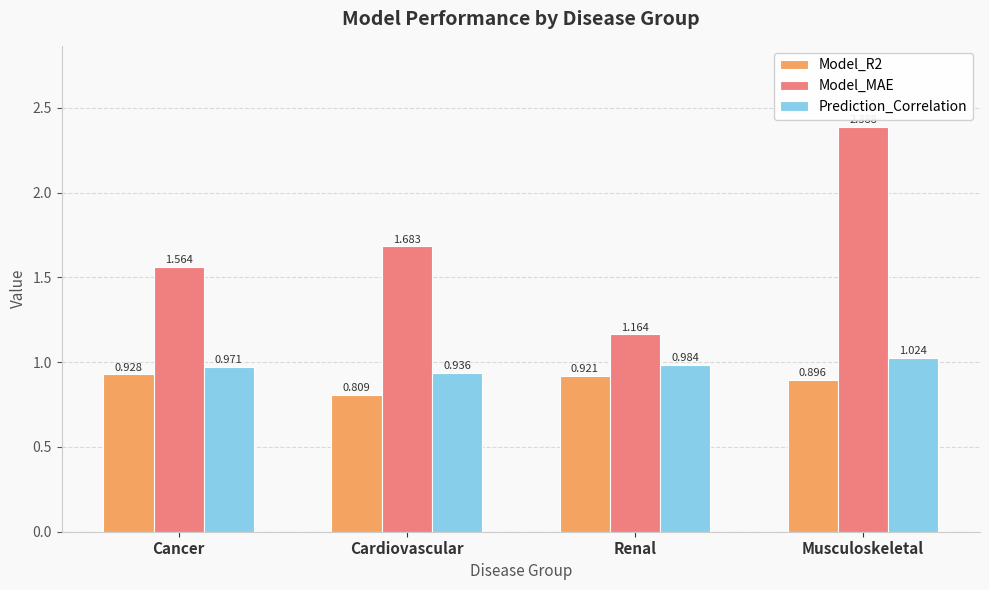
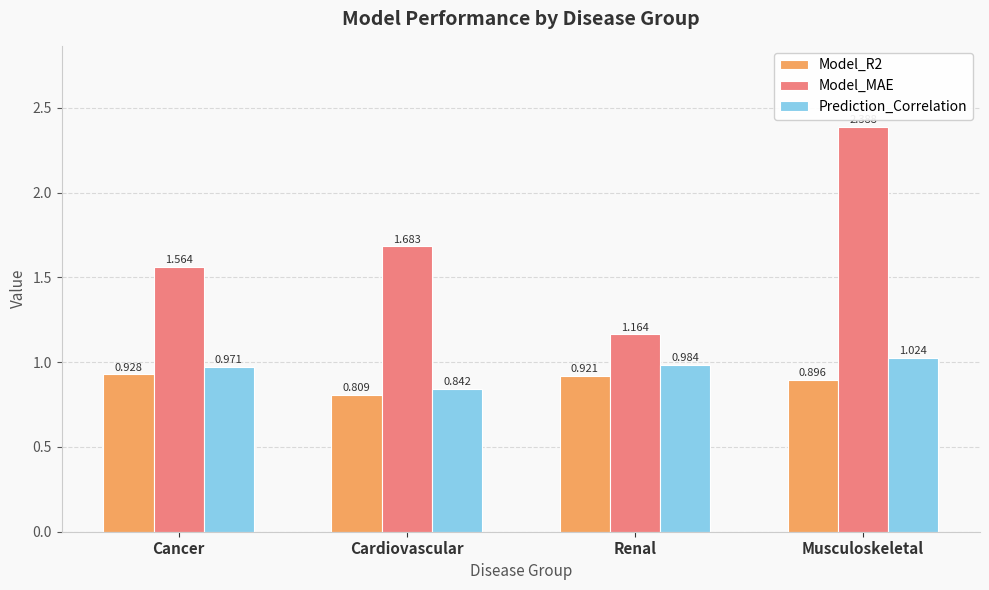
Prediction_Correlation, Cardiovascular: 0.936 -> 0.842
